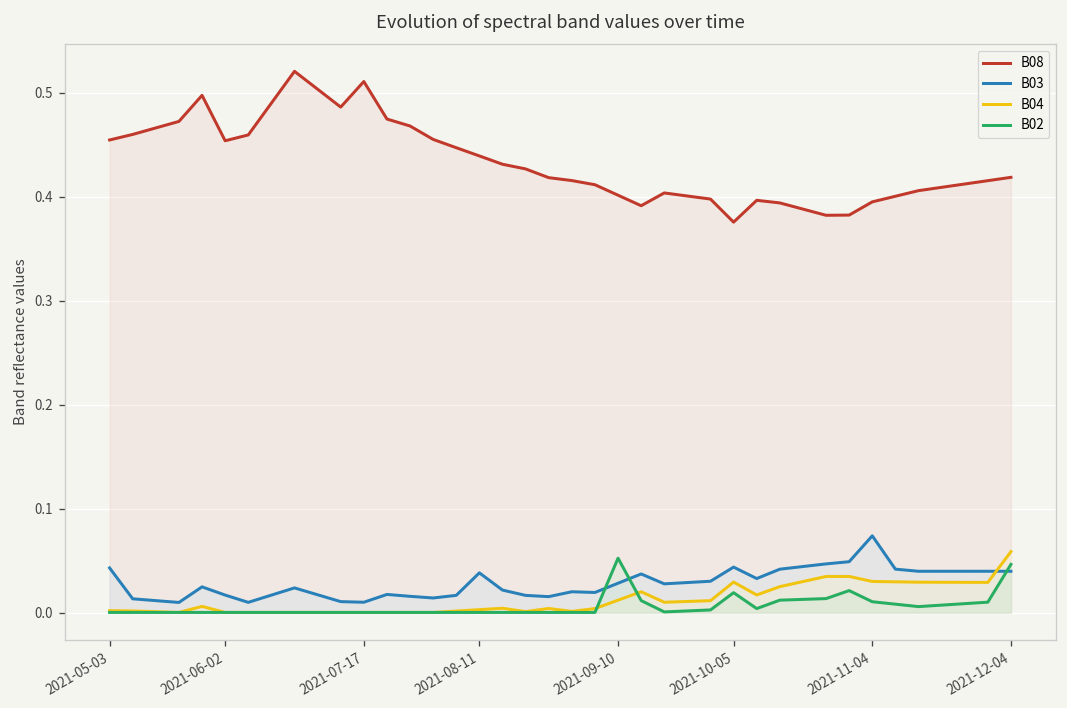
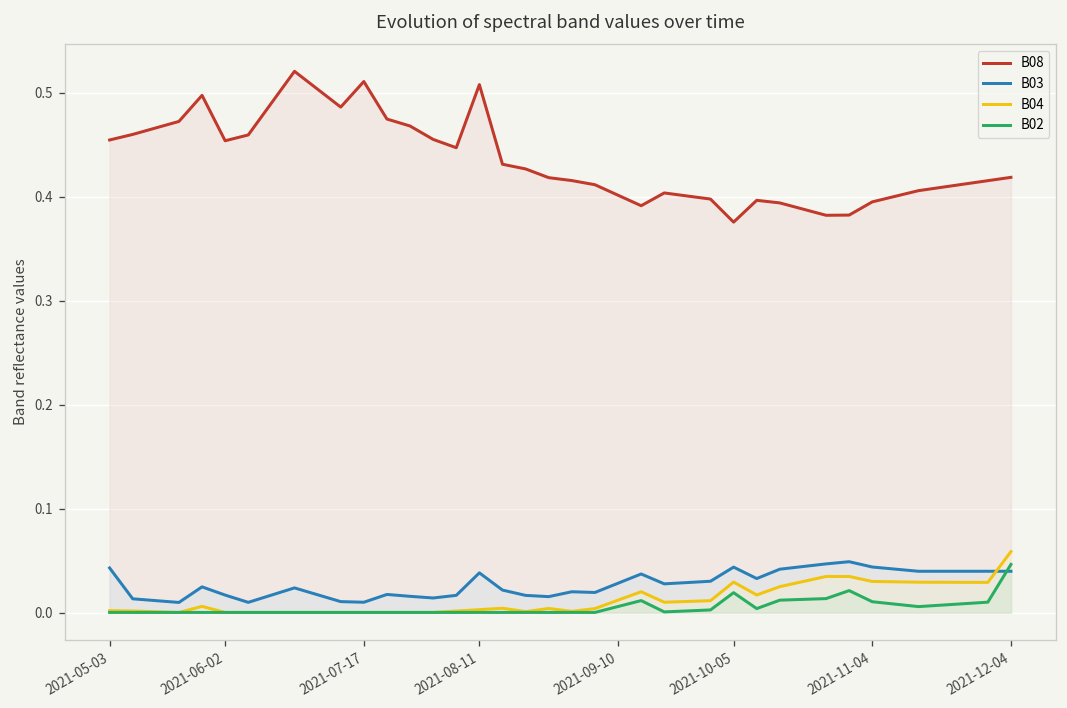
B08, 2021-08-11: 0.44 -> 0.51
B02, 2021-09-10: 0.05 -> 0.01
B03, 2021-11-04: 0.07 -> 0.04
